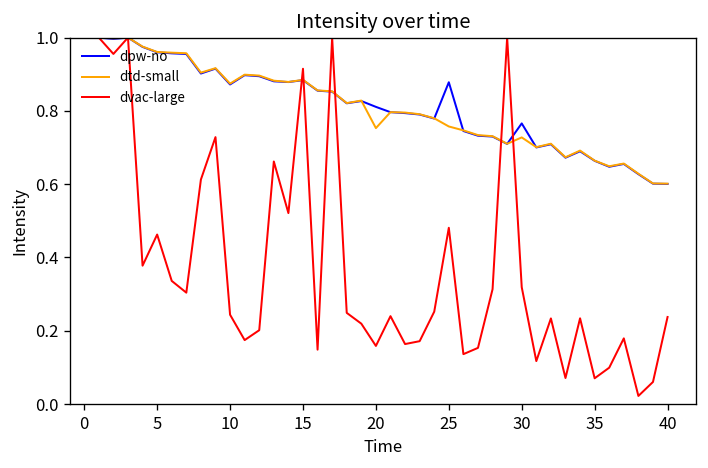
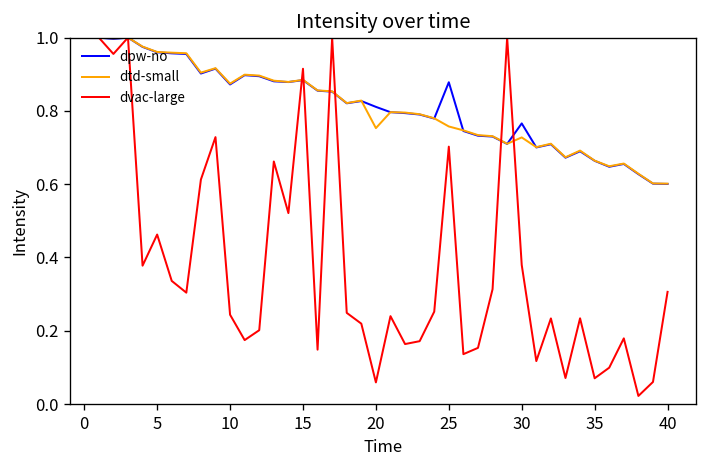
dvac-large, 20: 0.16 -> 0.06
dvac-large, 25: 0.48 -> 0.70
dvac-large, 30: 0.32 -> 0.38
dvac-large, 40: 0.24 -> 0.31
